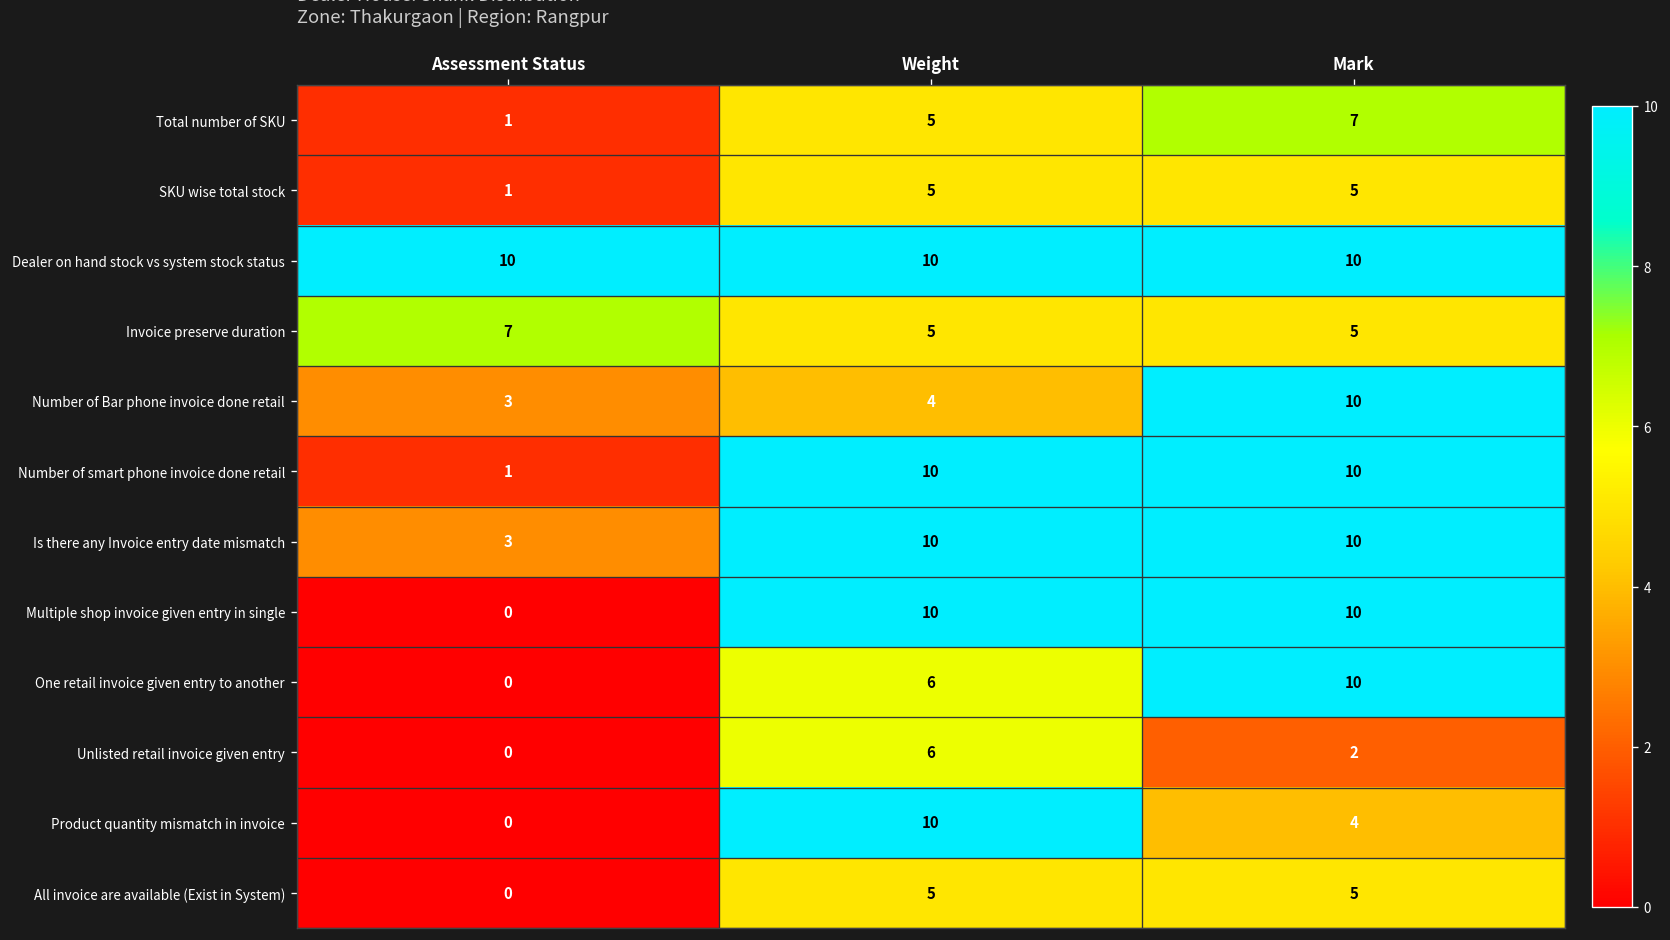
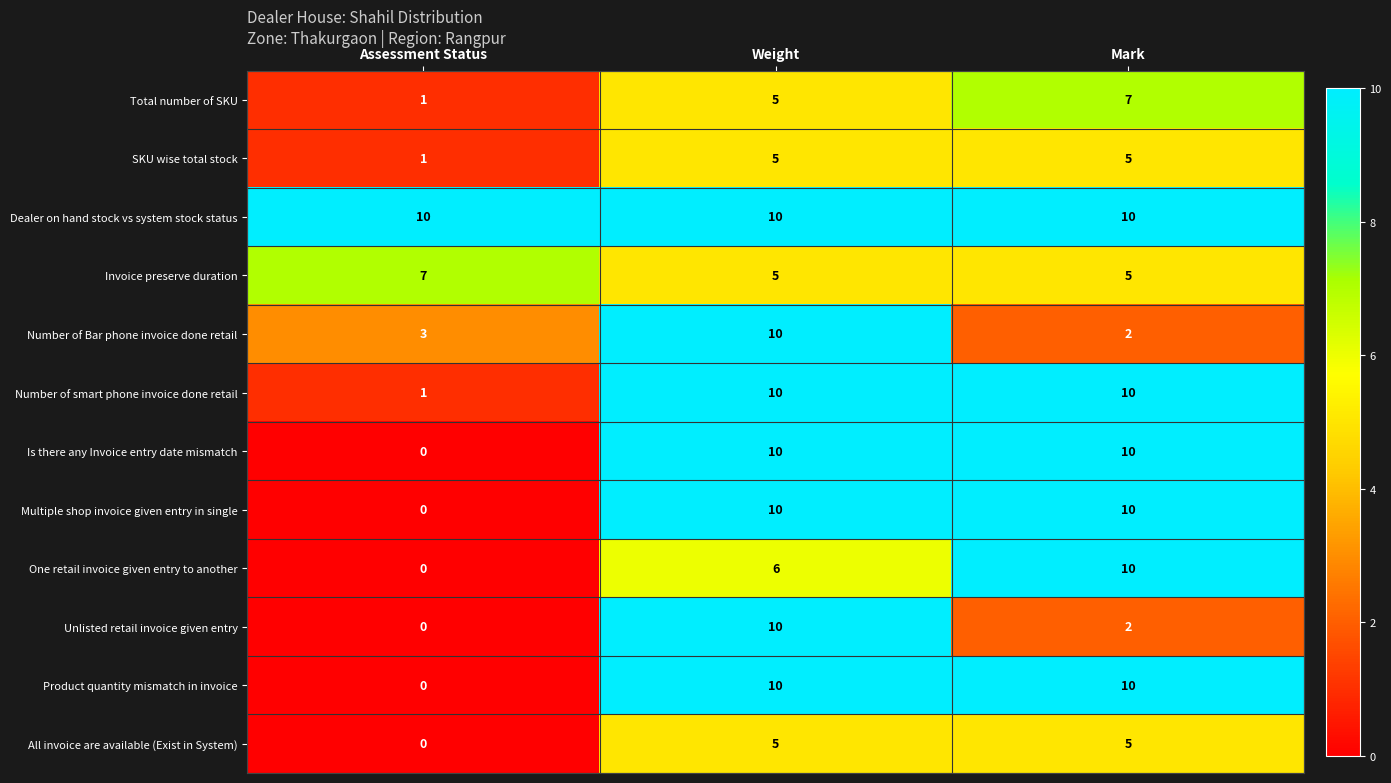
Number of Bar phone invoice done retail, Weight: 4 -> 10
Number of Bar phone invoice done retail, Mark: 10 -> 2
Is there any Invoice entry date mismatch, Assessment Status: 3 -> 0
Unlisted retail invoice given entry, Weight: 6 -> 10
Product quantity mismatch in invoice, Mark: 4 -> 10
